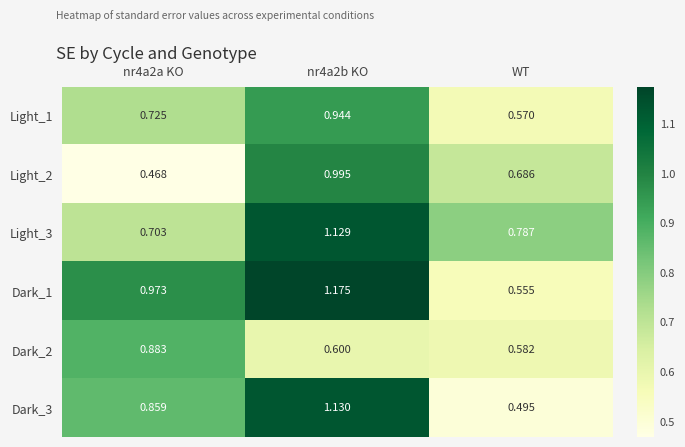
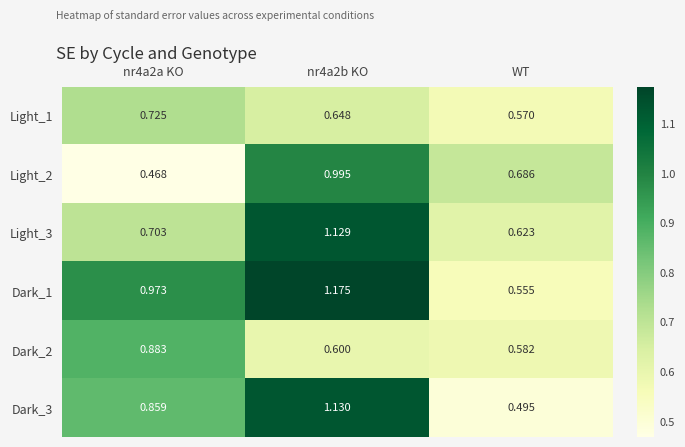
Light_1, nr4a2b KO: 0.944 -> 0.648
Light_3, WT: 0.787 -> 0.623
